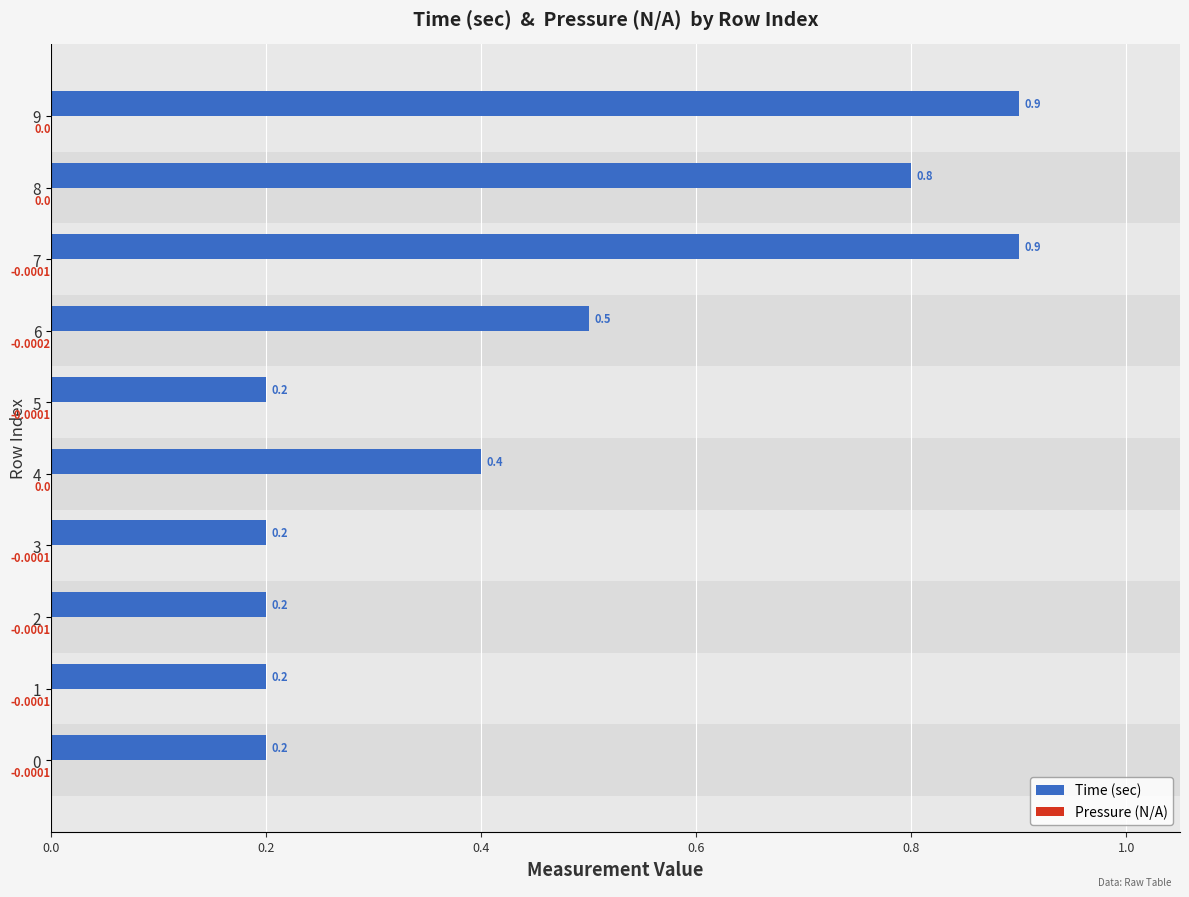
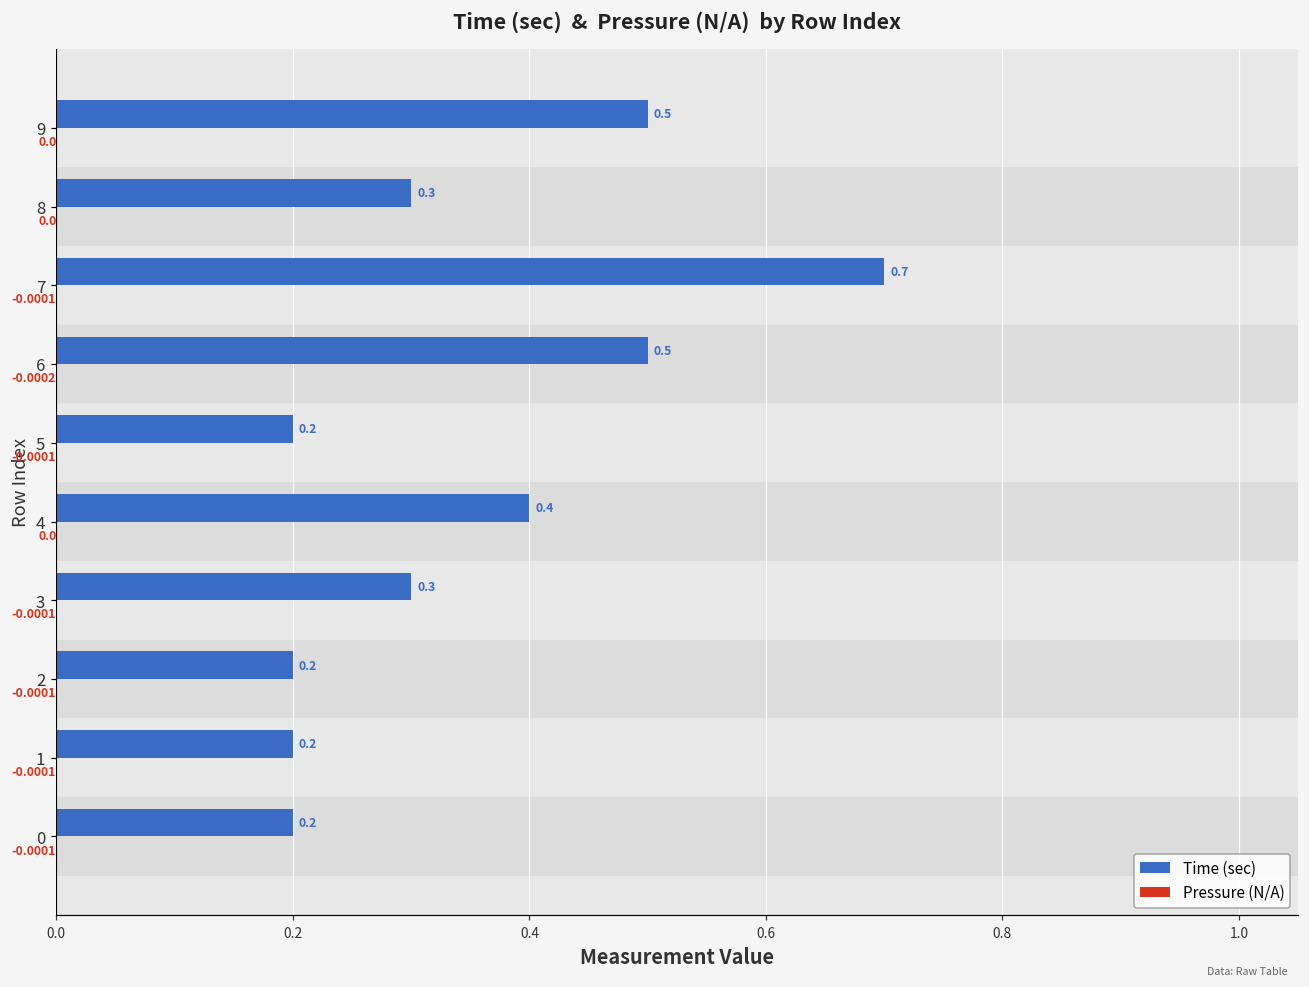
Time (sec), 9: 0.9 -> 0.5
Time (sec), 8: 0.8 -> 0.3
Time (sec), 7: 0.9 -> 0.7
Time (sec), 3: 0.2 -> 0.3
